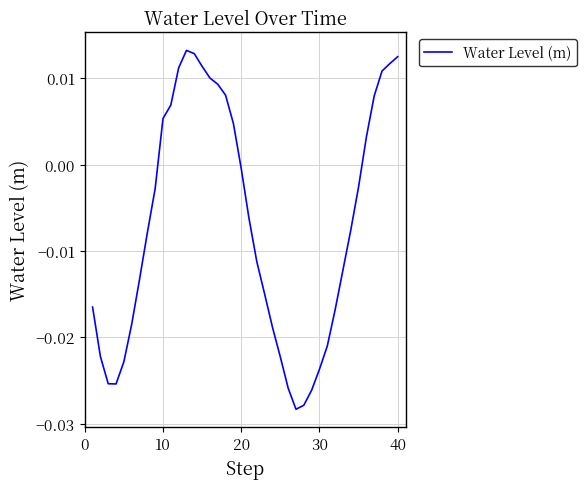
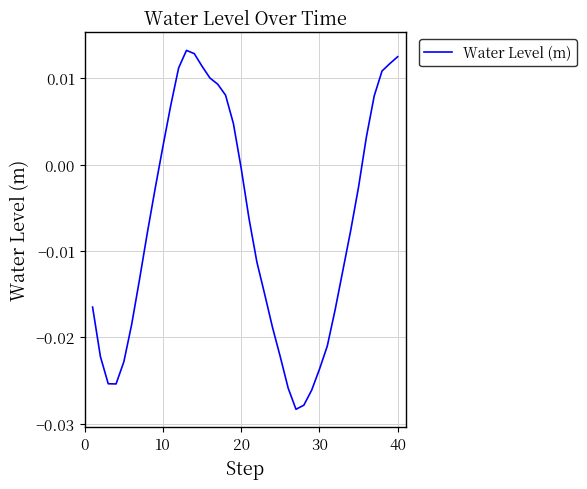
10: 0.005 -> 0.002
